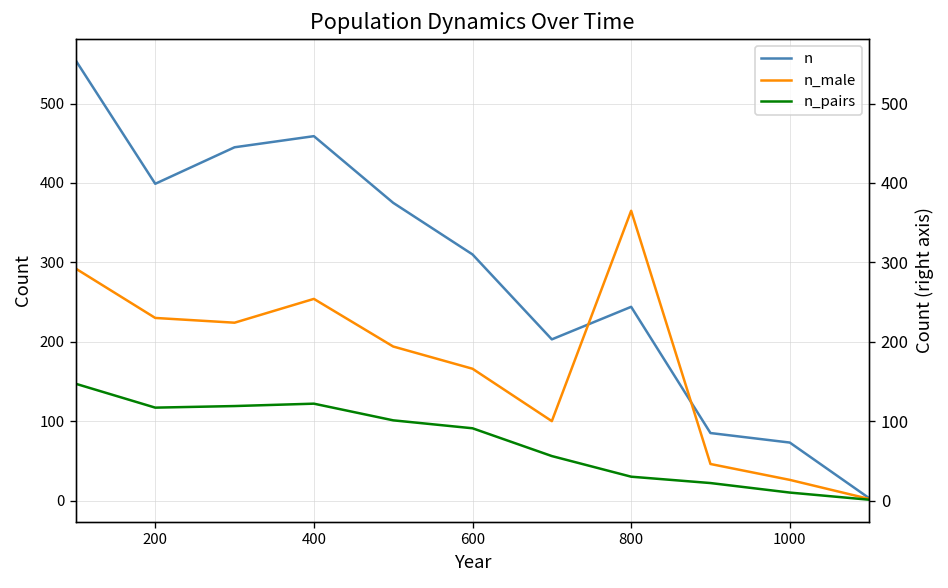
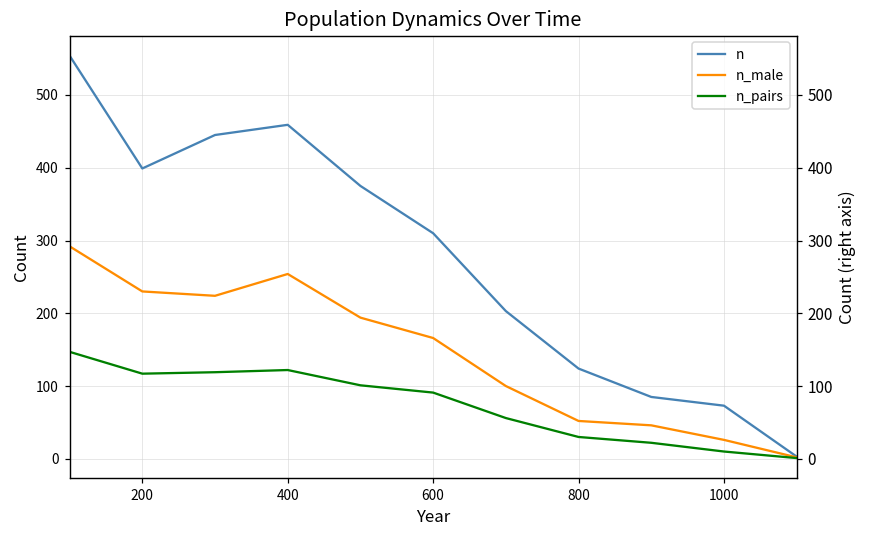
n, 800: 240 -> 120
n_male, 800: 370 -> 50
